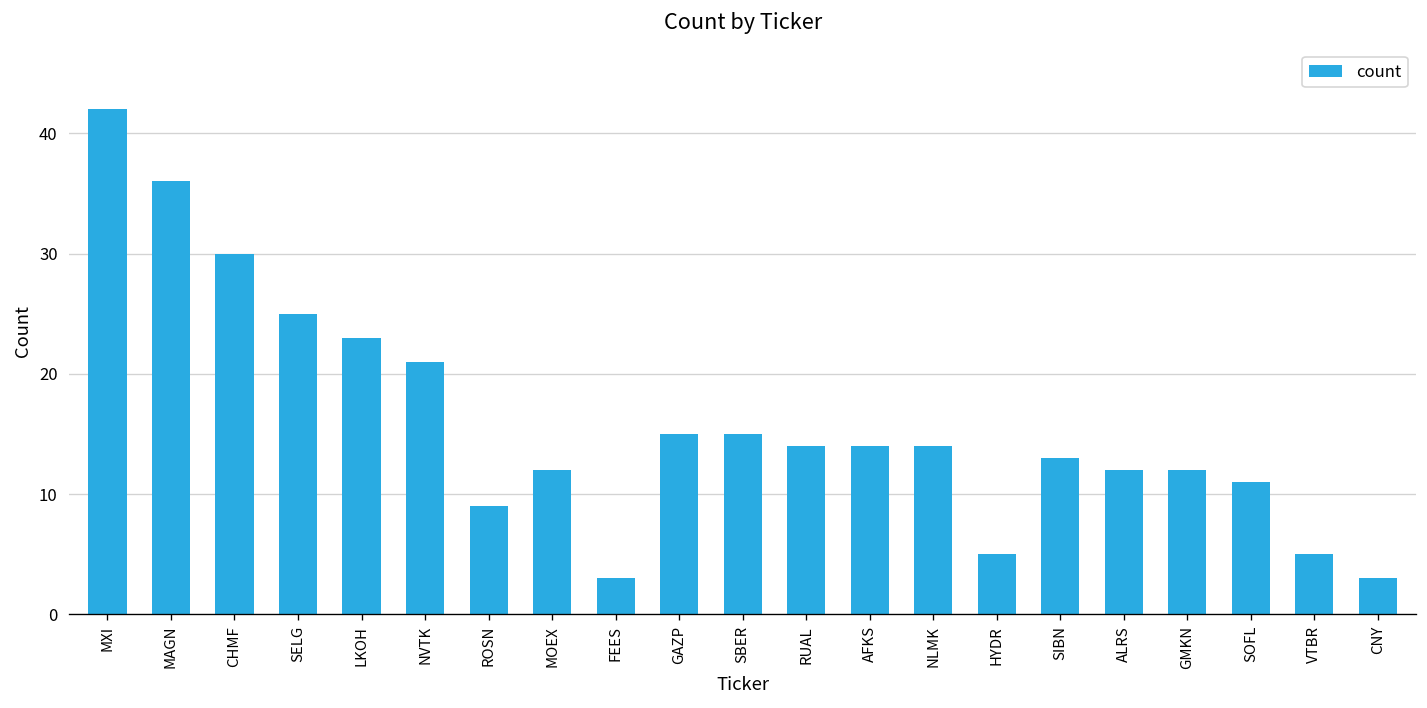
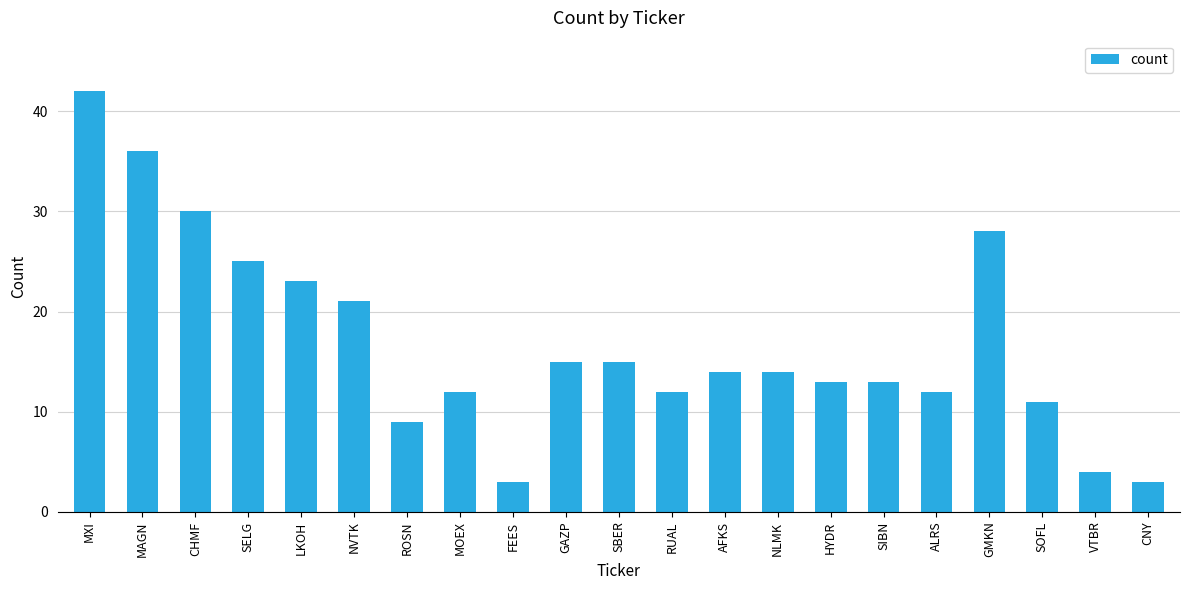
RUAL: 14 -> 12
HYDR: 5 -> 13
GMKN: 12 -> 28
VTBR: 5 -> 4
